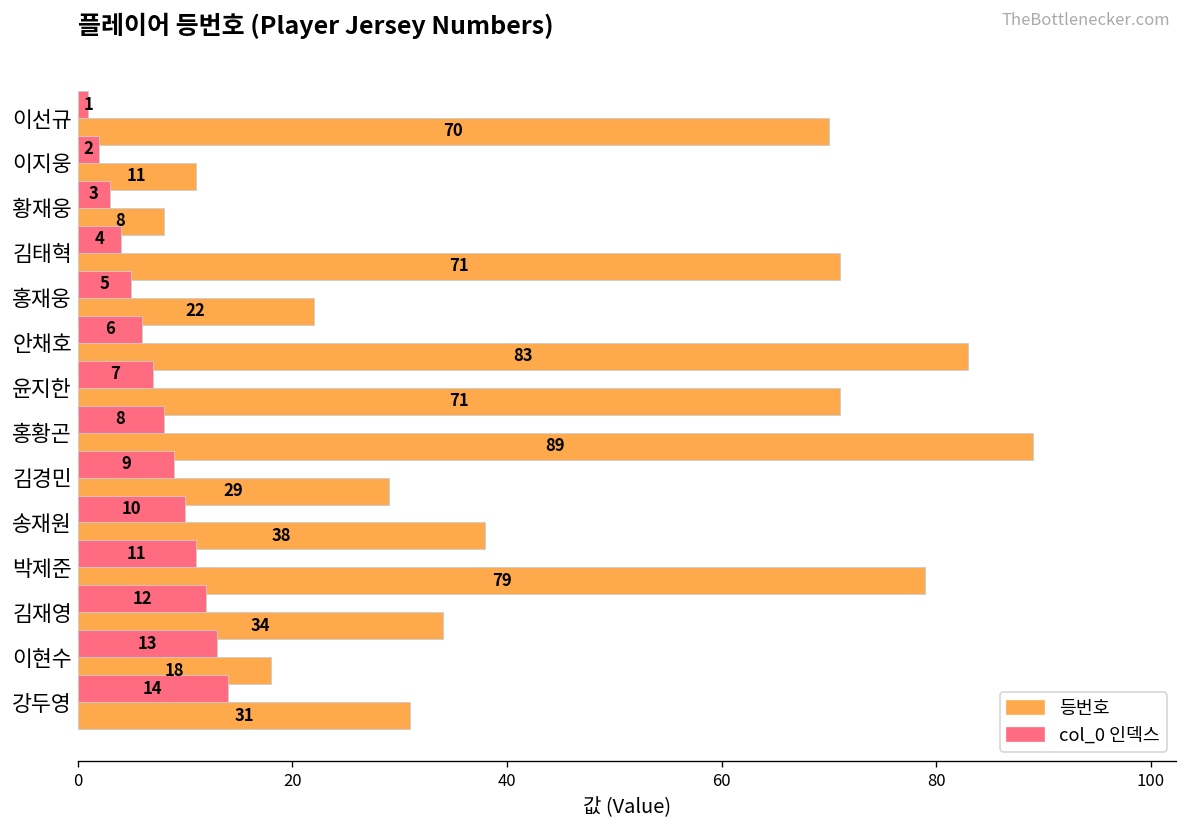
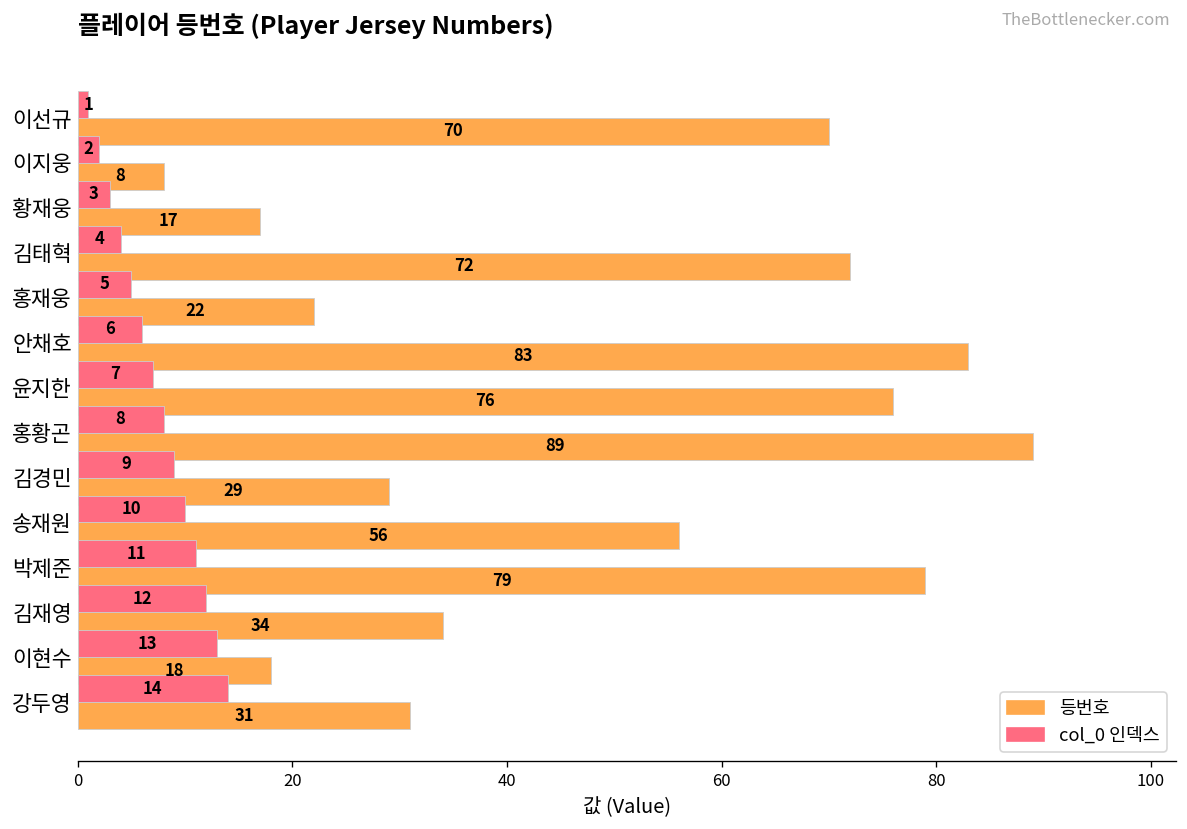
등번호, 이지웅: 11 -> 8
등번호, 황재웅: 8 -> 17
등번호, 김태혁: 71 -> 72
등번호, 윤지한: 71 -> 76
등번호, 송재원: 38 -> 56
